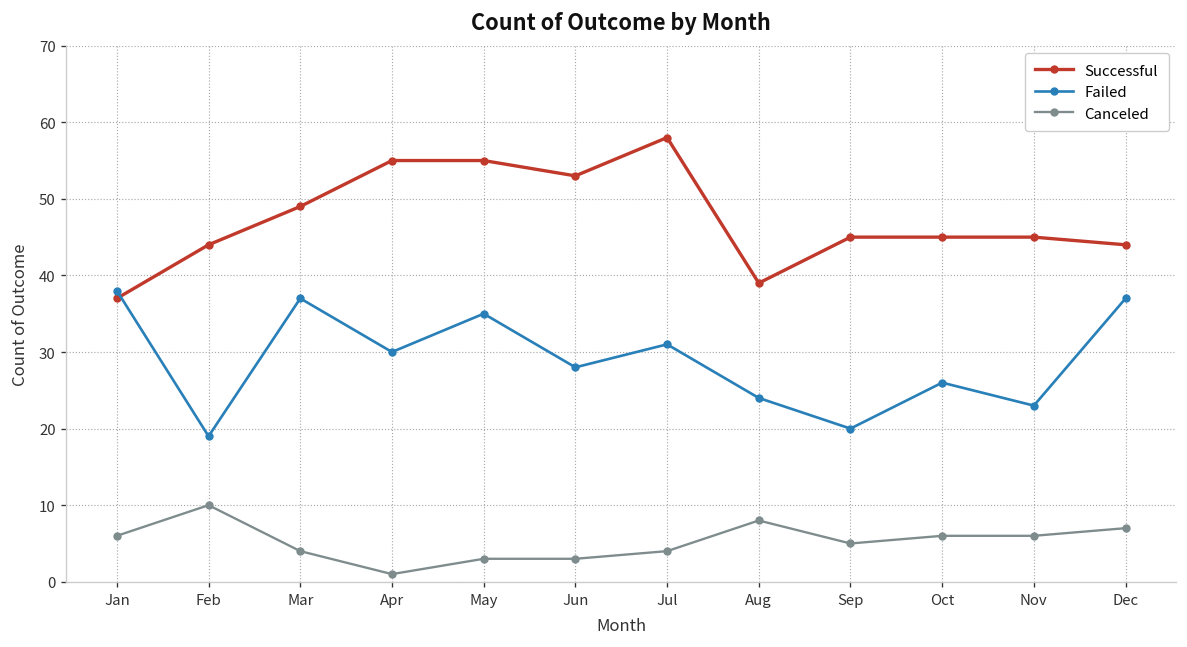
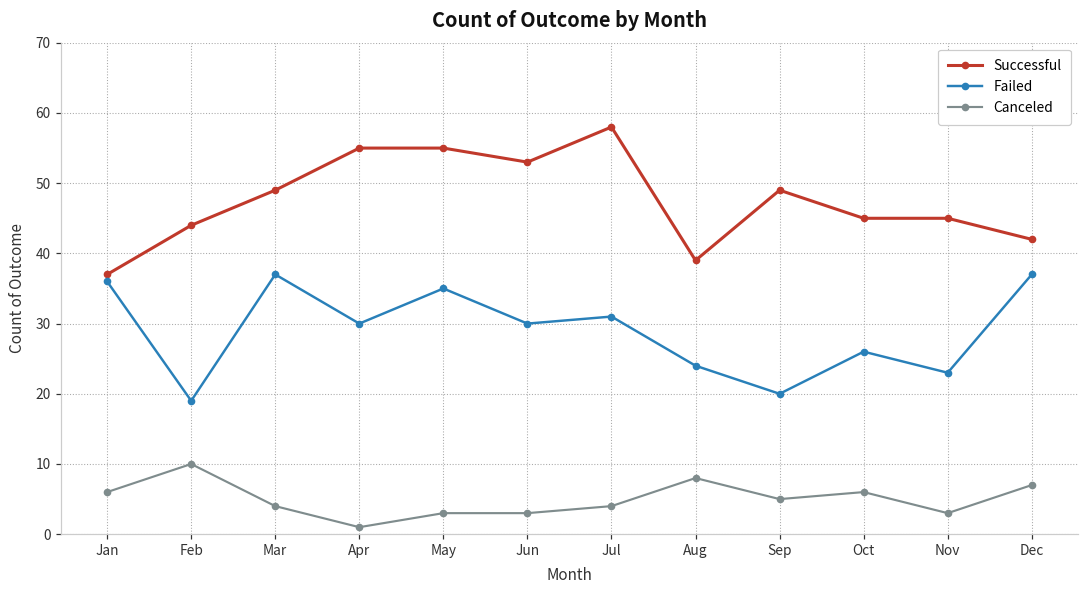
Failed, Jan: 38 -> 36
Failed, Jun: 28 -> 30
Successful, Sep: 45 -> 49
Canceled, Nov: 6 -> 3
Successful, Dec: 44 -> 42
